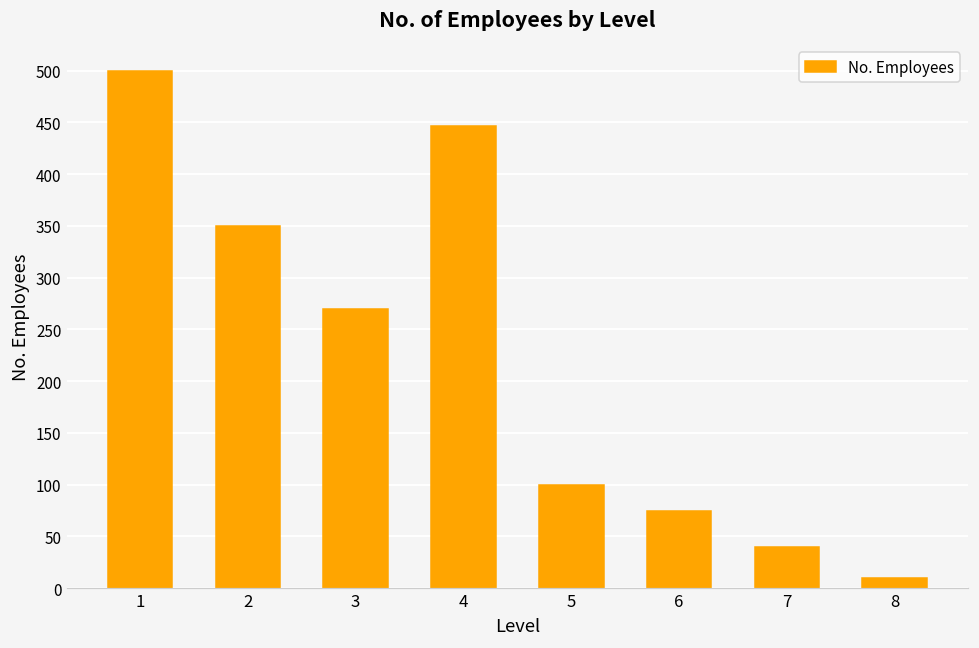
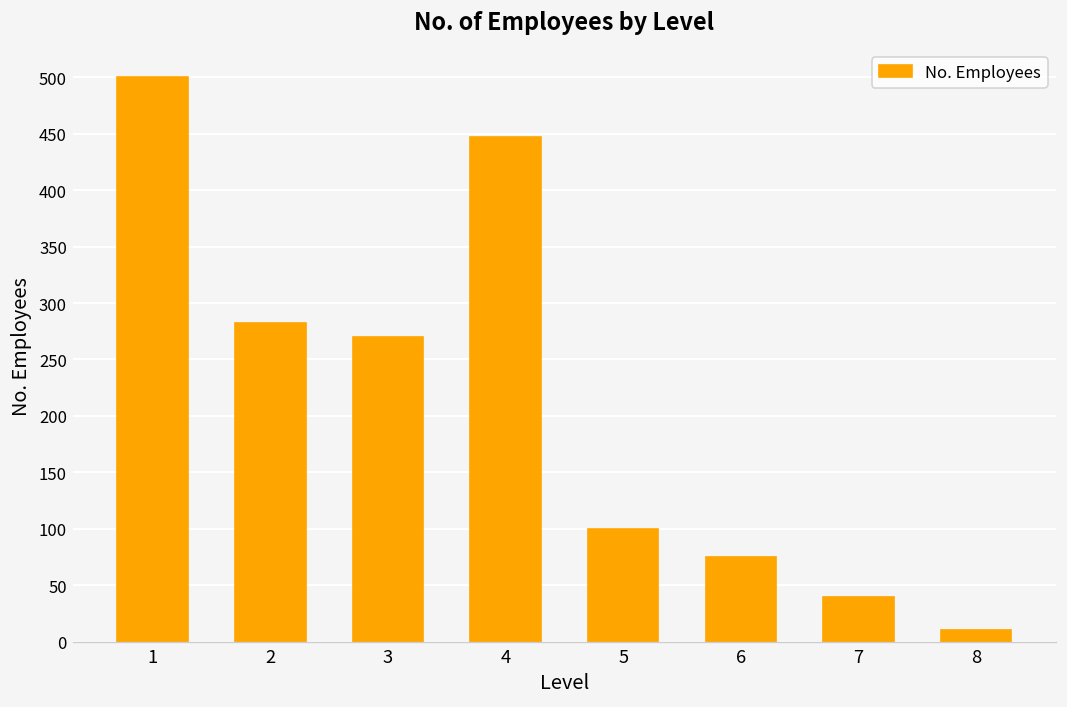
2: 350 -> 280
